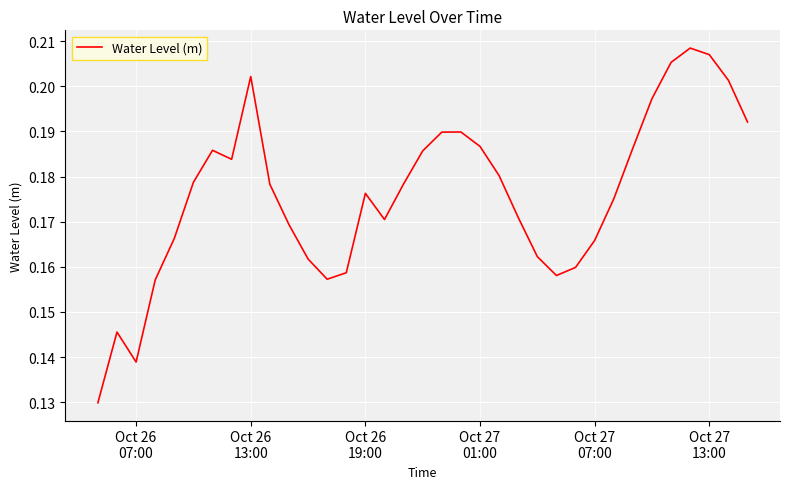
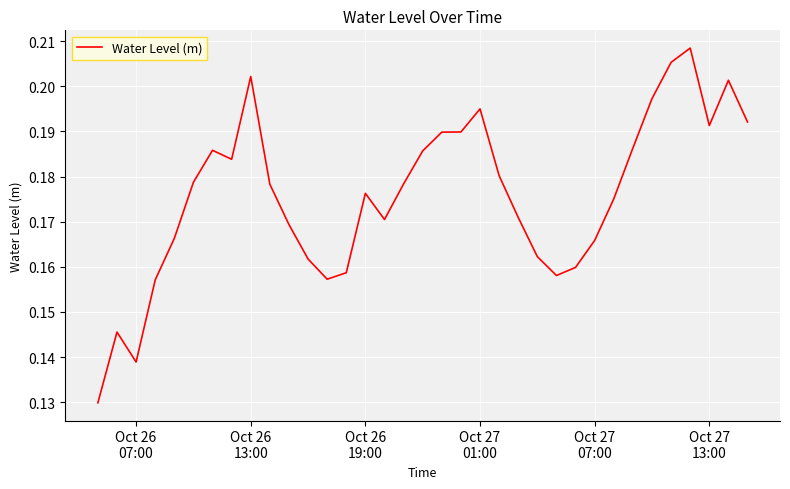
Oct 27 01:00: 0.187 -> 0.195
Oct 27 13:00: 0.207 -> 0.191
